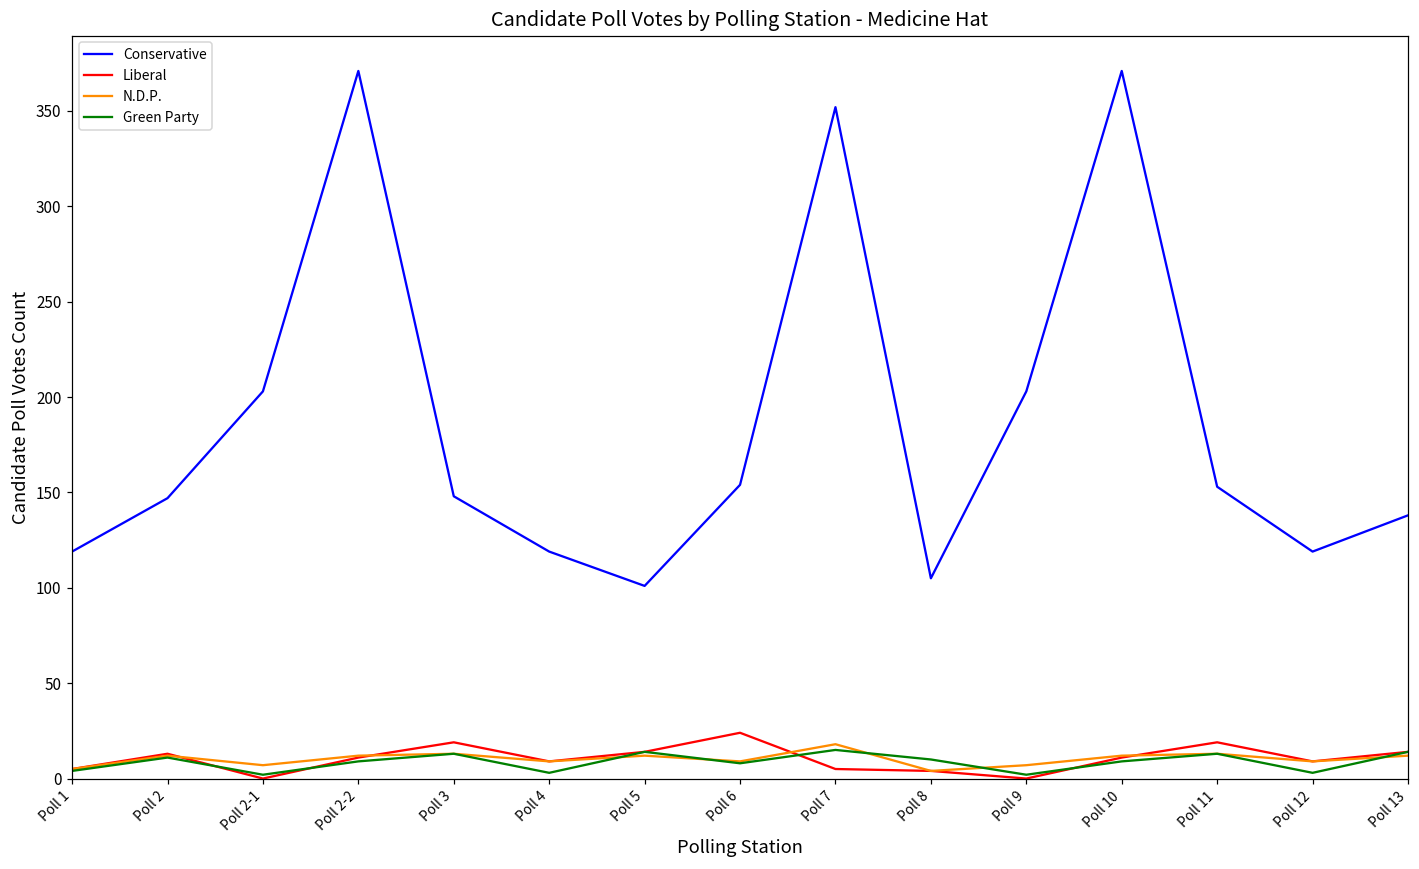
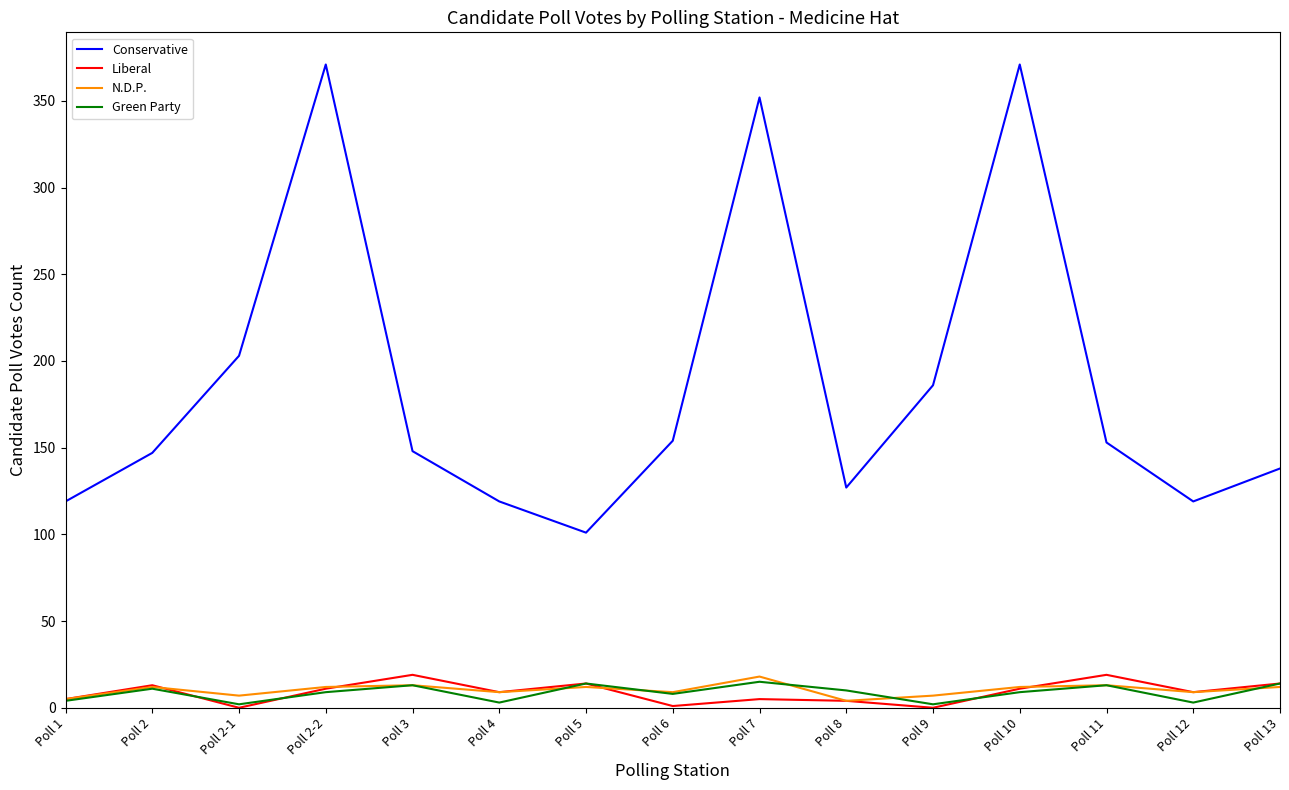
Liberal, Poll 6: 24 -> 1
Conservative, Poll 8: 105 -> 127
Conservative, Poll 9: 203 -> 186
